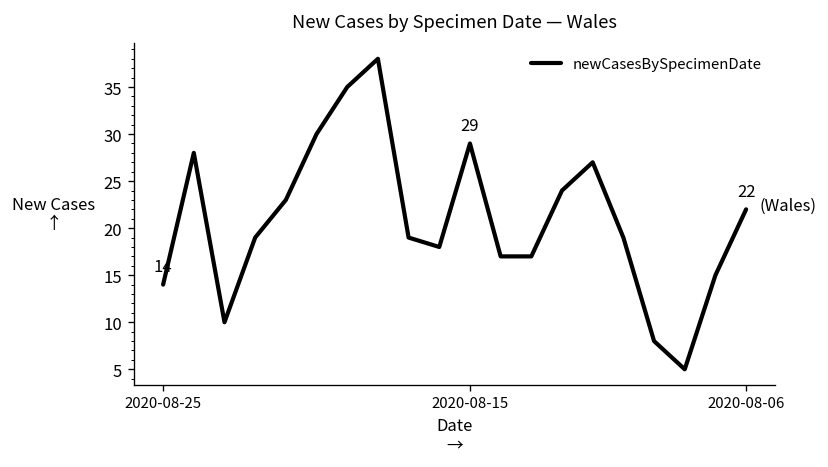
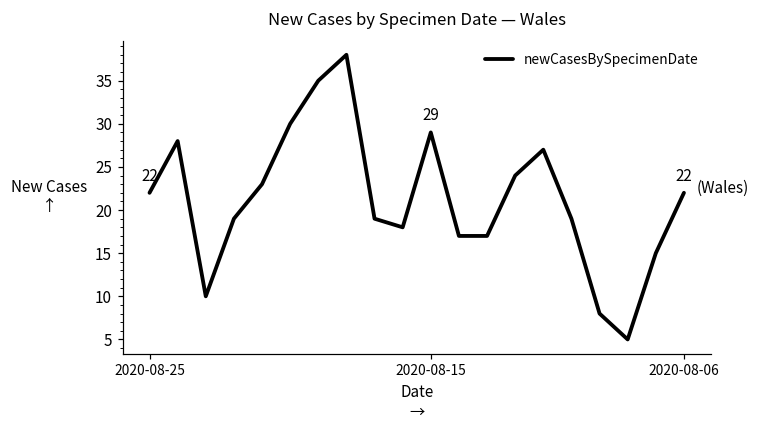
2020-08-25: 14 -> 22
